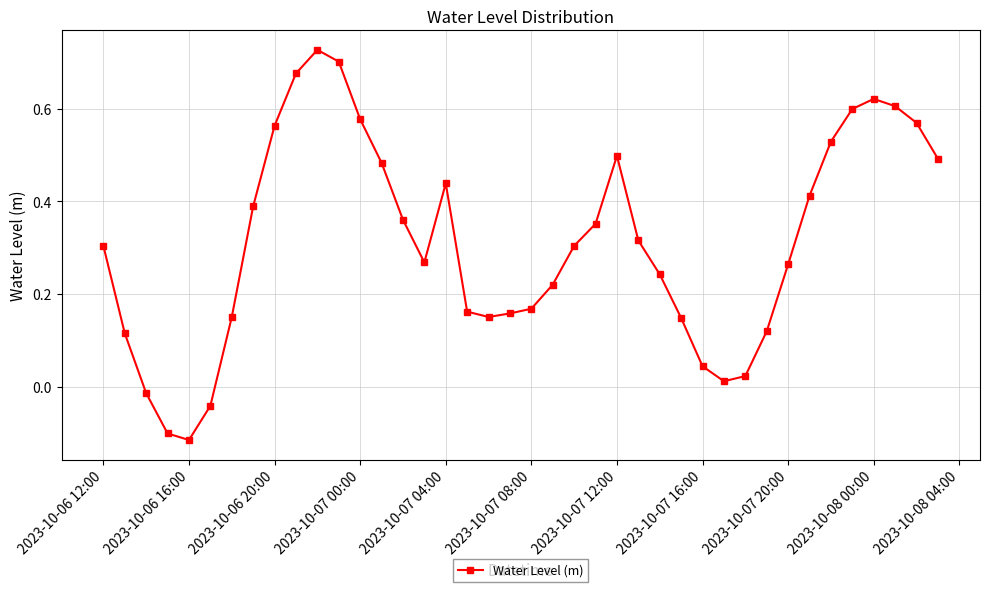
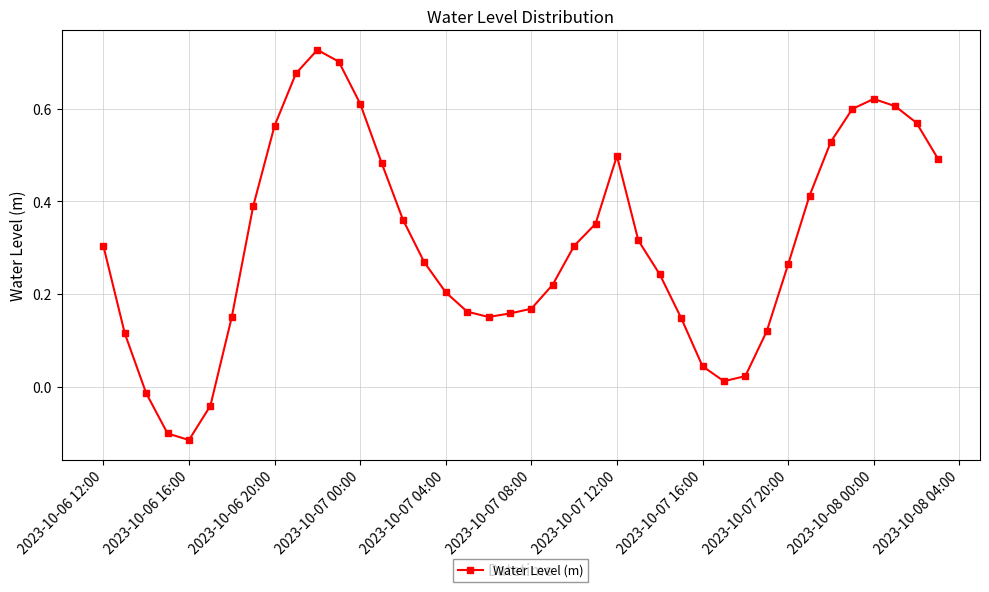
2023-10-07 00:00: 0.58 -> 0.61
2023-10-07 04:00: 0.44 -> 0.20
